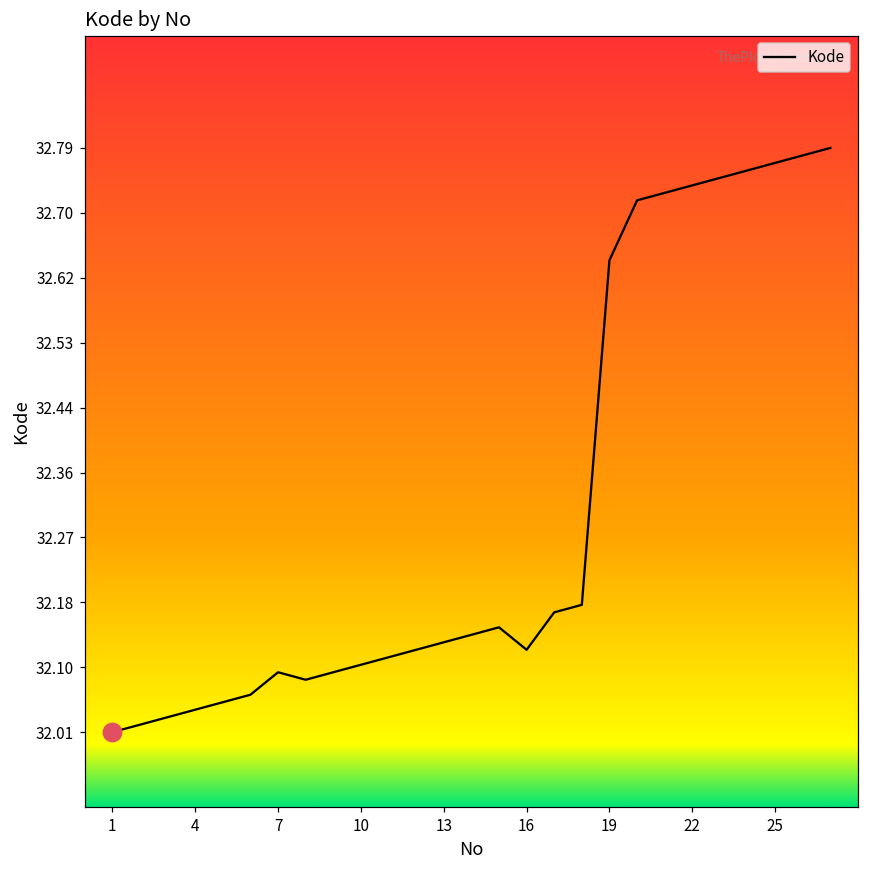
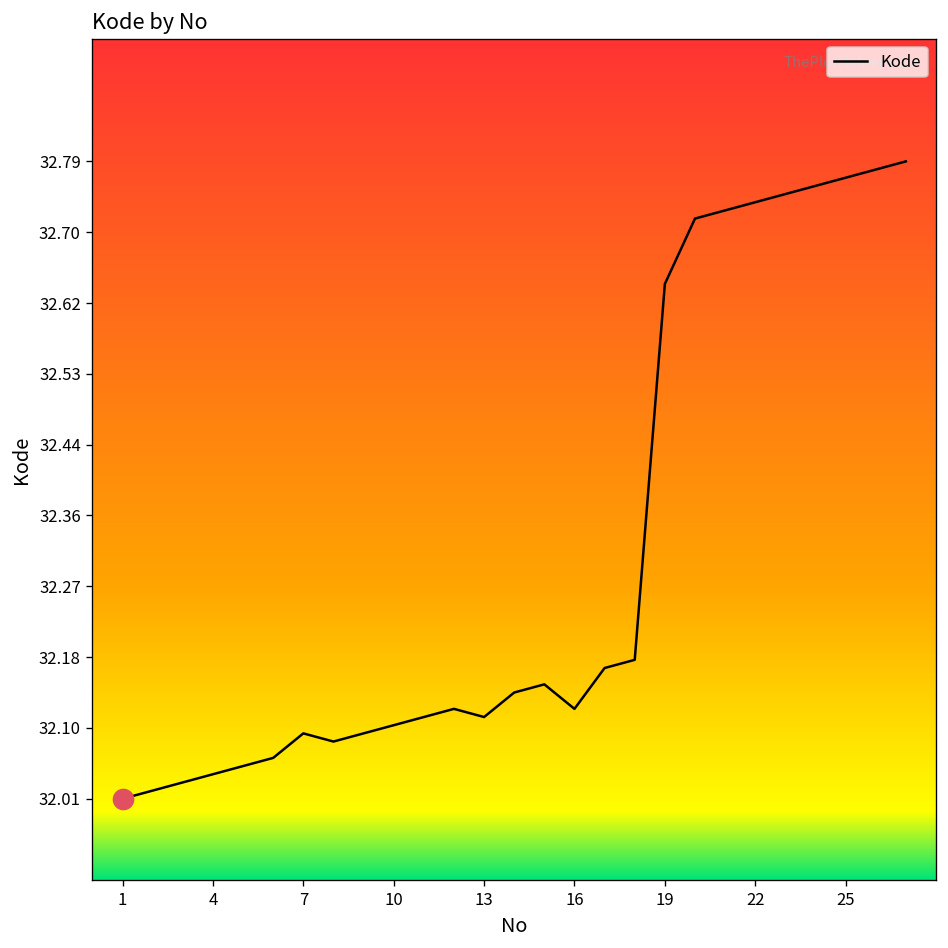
Kode, 13: 32.13 -> 32.11
